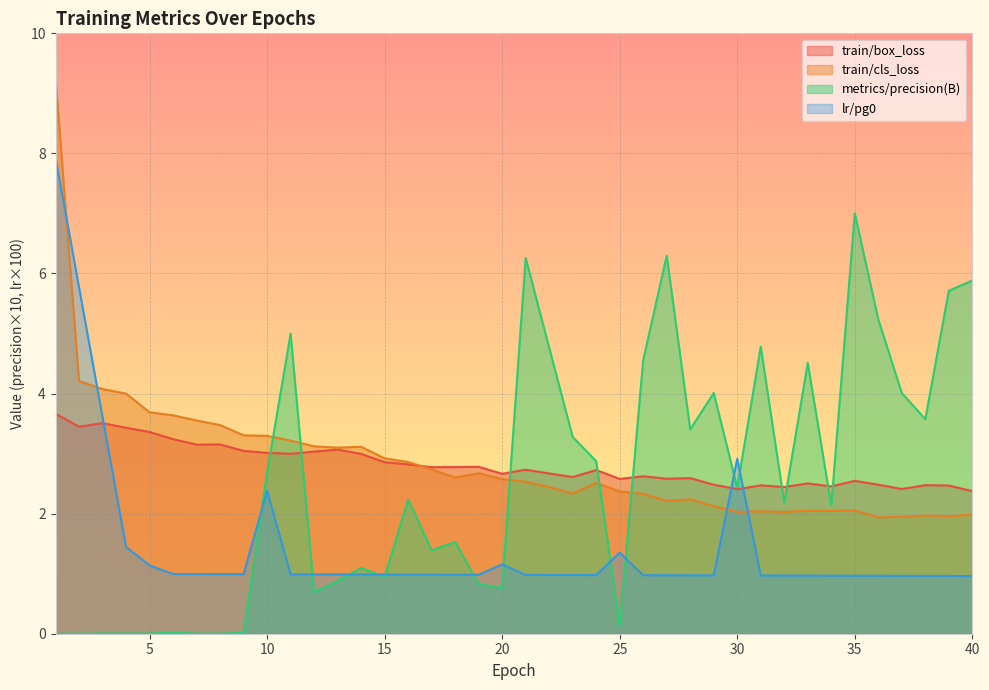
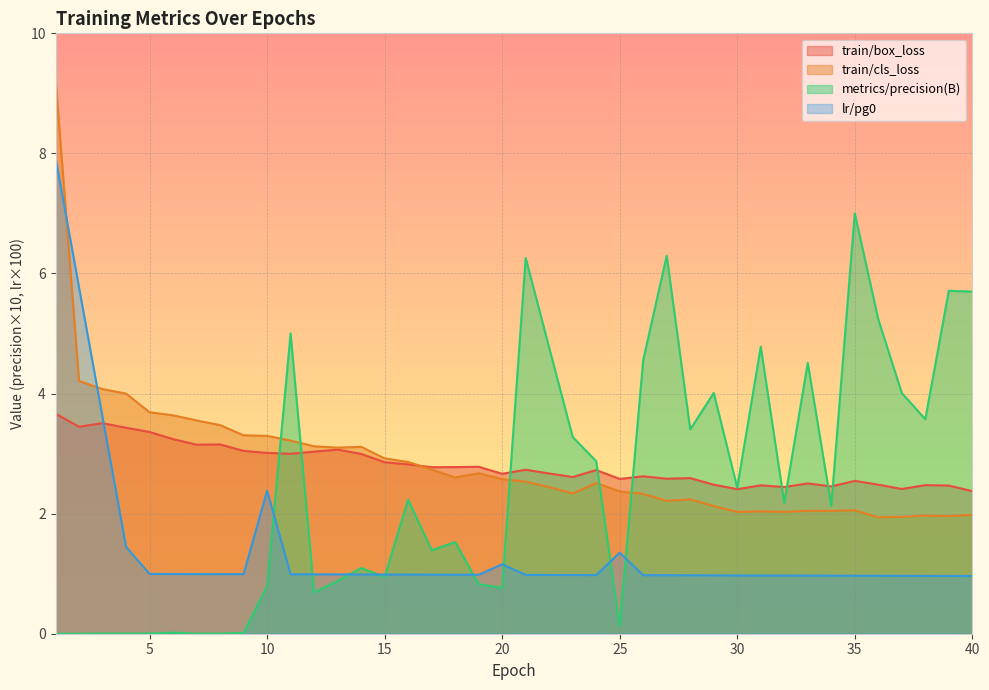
lr/pg0, 5: 1.1 -> 1.0
metrics/precision(B), 10: 2.7 -> 0.8
lr/pg0, 30: 2.9 -> 1.0
metrics/precision(B), 40: 5.9 -> 5.7
